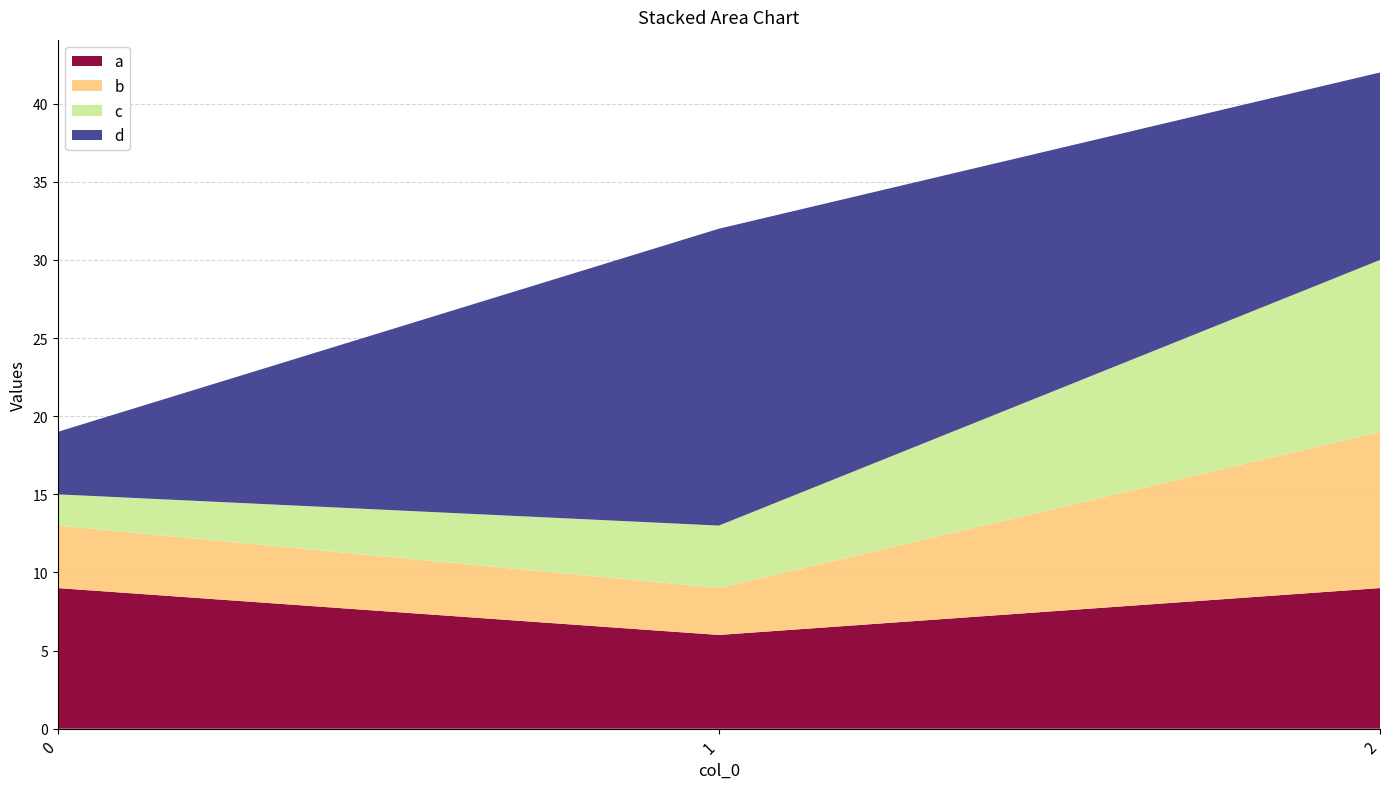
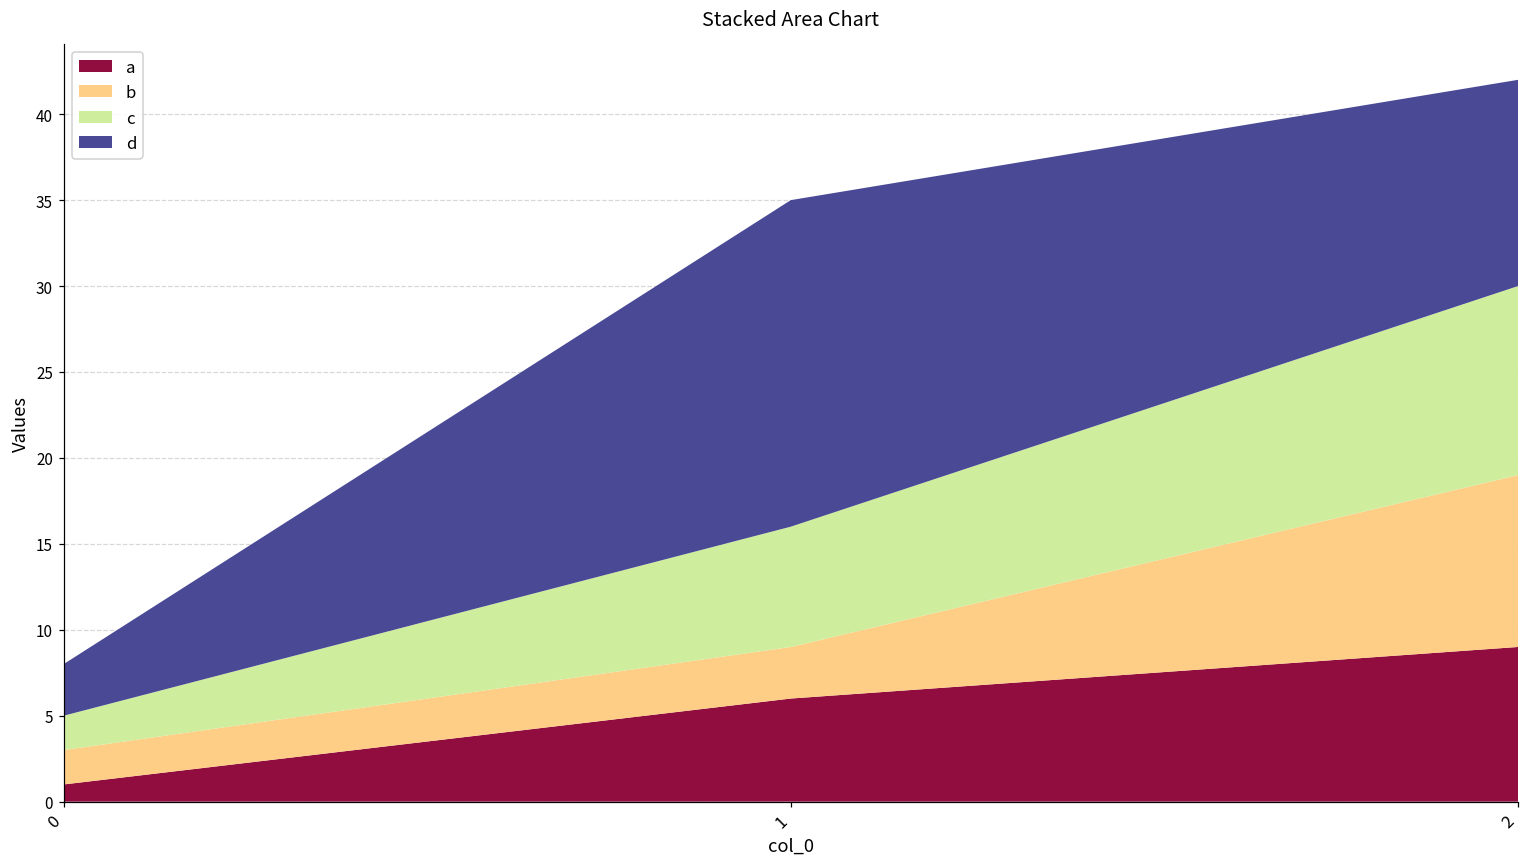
a, 0: 9 -> 1
b, 0: 4 -> 2
d, 0: 4 -> 3
c, 1: 4 -> 7
